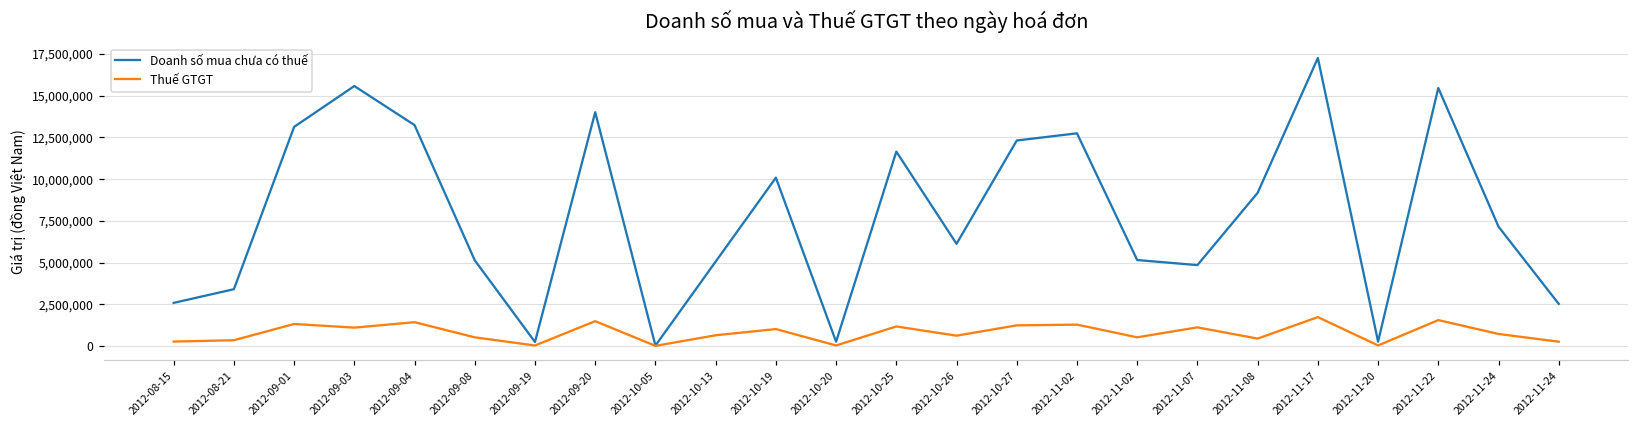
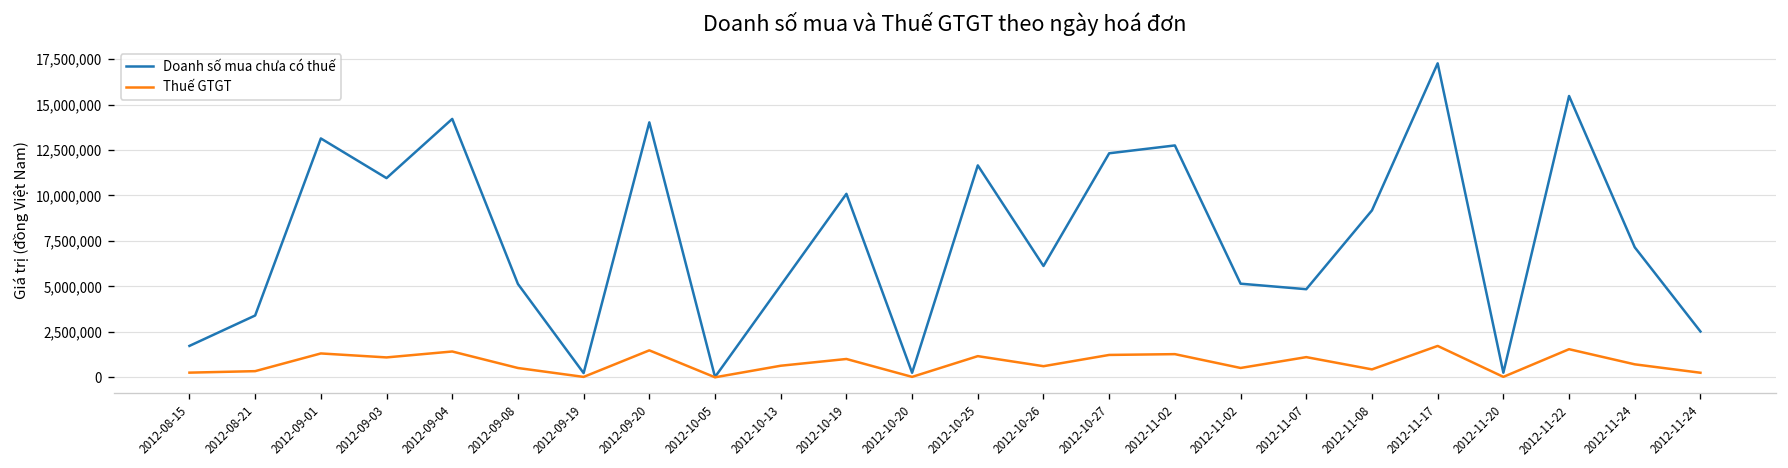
Doanh số mua chưa có thuế, 2012-08-15: 2,600,000 -> 1,700,000
Doanh số mua chưa có thuế, 2012-09-03: 15,600,000 -> 11,000,000
Doanh số mua chưa có thuế, 2012-09-04: 13,200,000 -> 14,200,000
